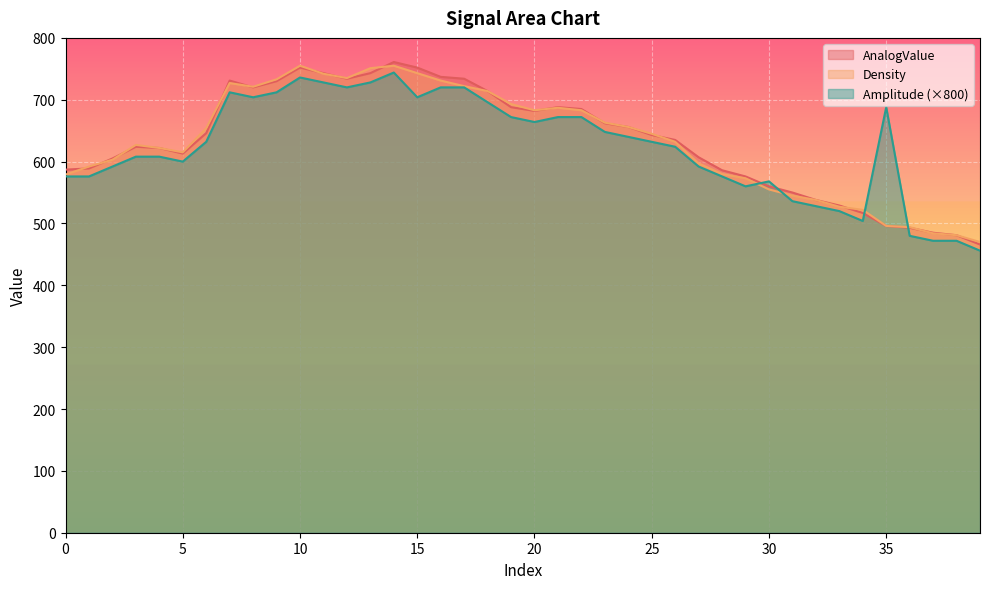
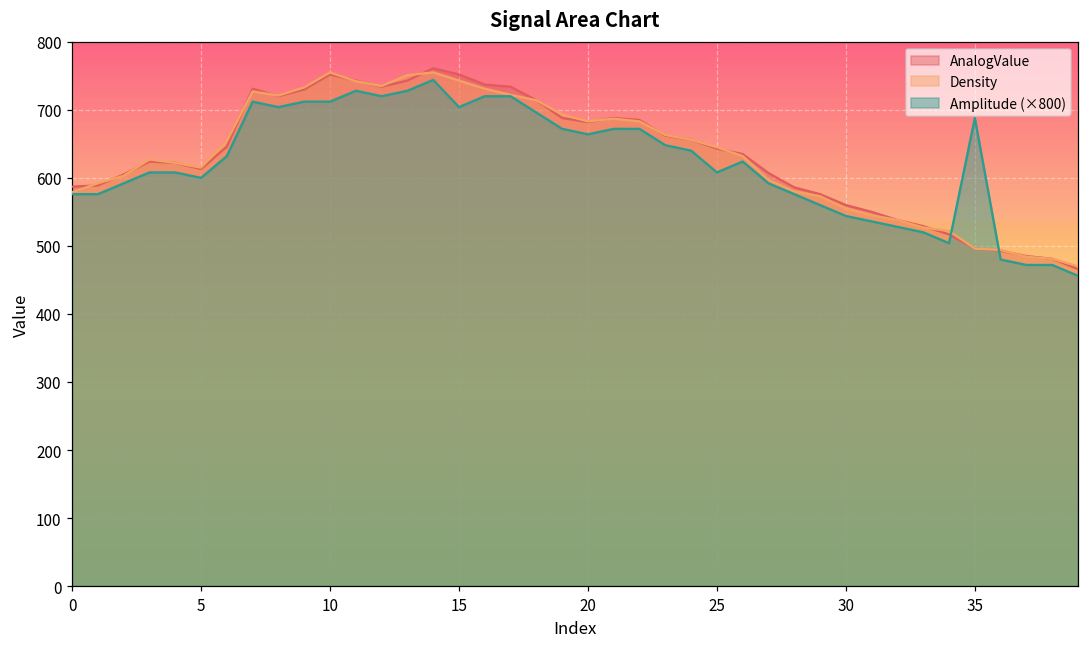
Amplitude (×800), 10: 740 -> 710
Amplitude (×800), 25: 630 -> 610
Amplitude (×800), 30: 570 -> 540
